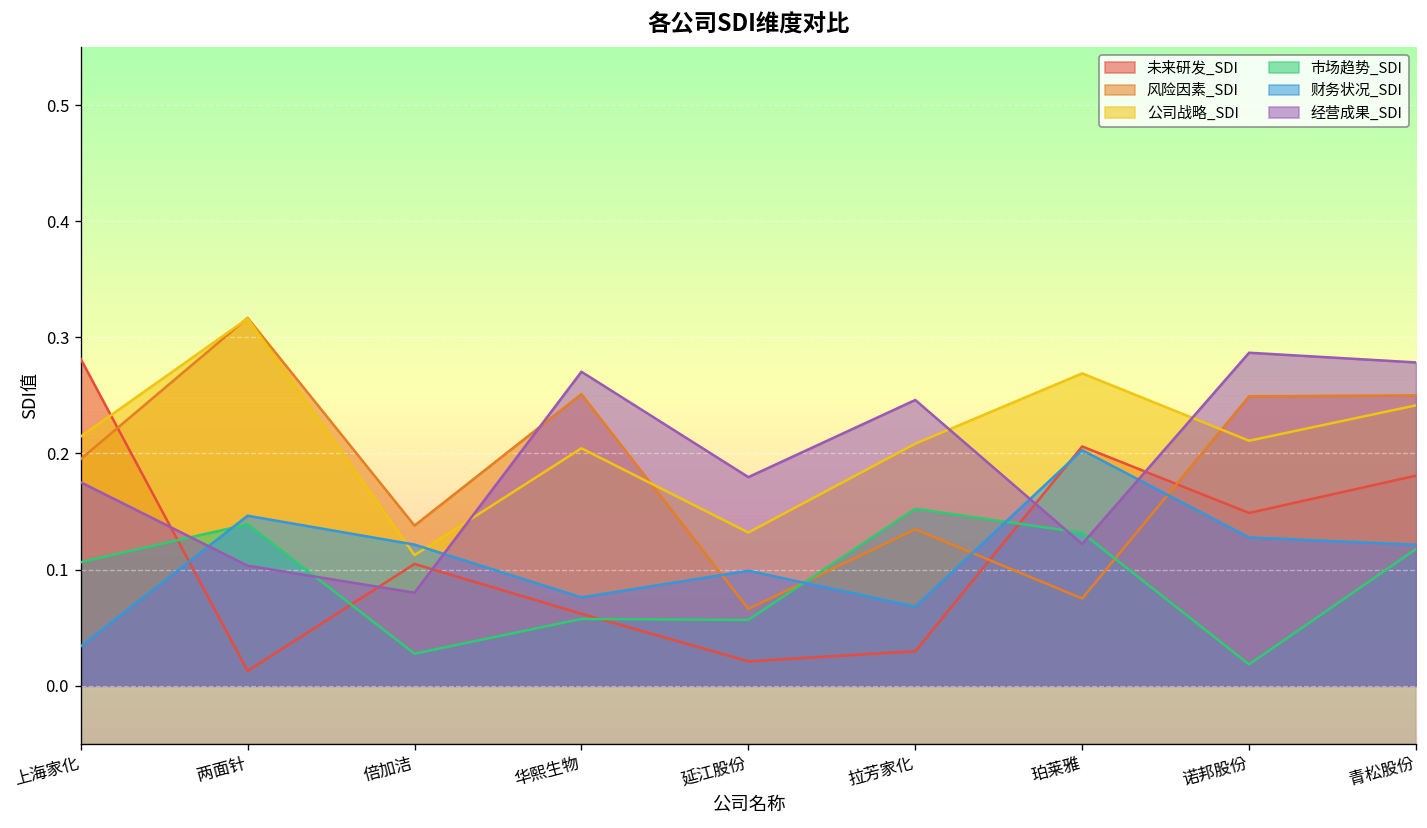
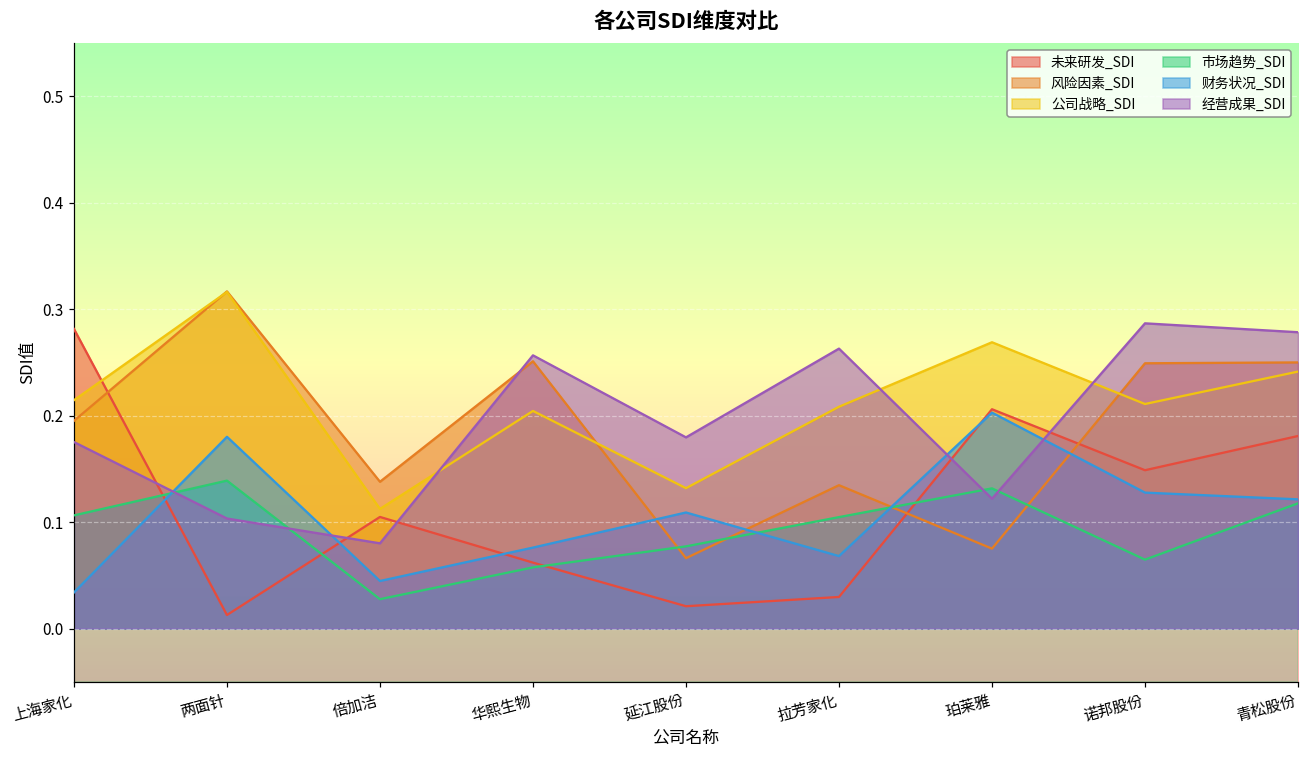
财务状况_SDI, 两面针: 0.15 -> 0.18
财务状况_SDI, 倍加洁: 0.12 -> 0.04
经营成果_SDI, 华熙生物: 0.27 -> 0.26
市场趋势_SDI, 延江股份: 0.06 -> 0.08
财务状况_SDI, 延江股份: 0.10 -> 0.11
市场趋势_SDI, 拉芳家化: 0.15 -> 0.10
经营成果_SDI, 拉芳家化: 0.25 -> 0.26
市场趋势_SDI, 诺邦股份: 0.02 -> 0.06
